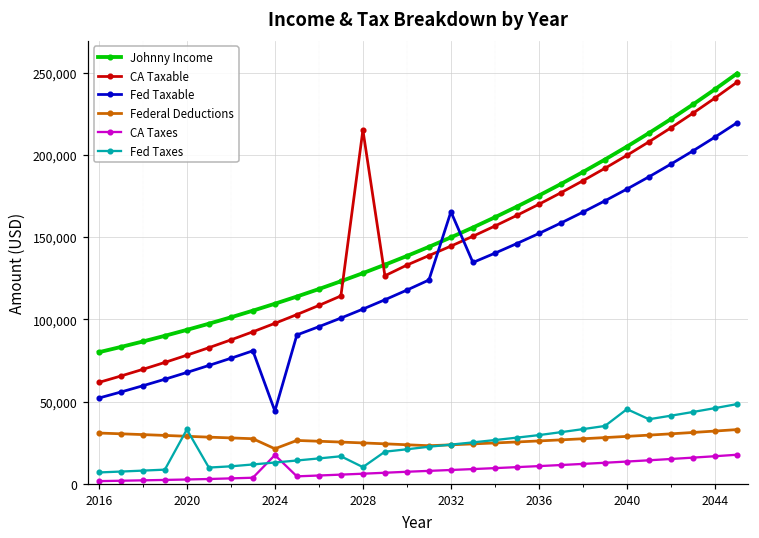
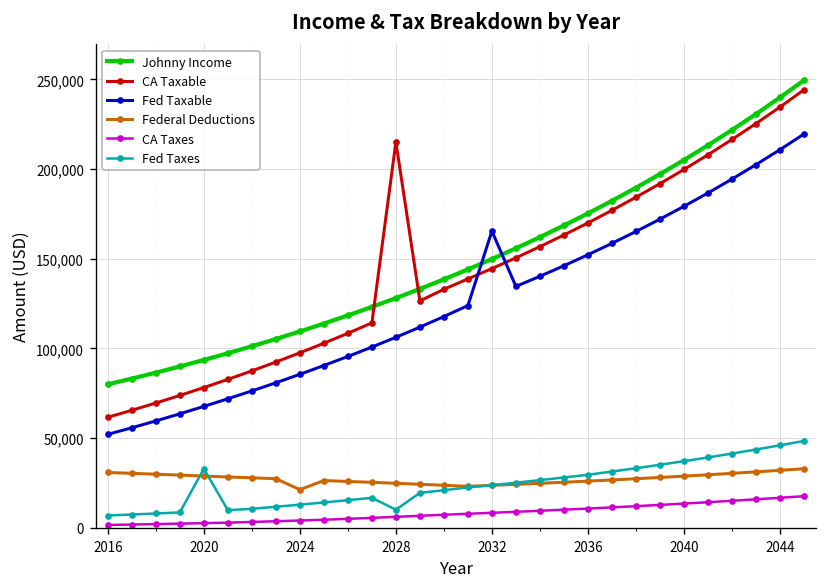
Fed Taxable, 2024: 44,000 -> 86,000
CA Taxes, 2024: 17,000 -> 4,000
Fed Taxes, 2040: 45,000 -> 37,000
